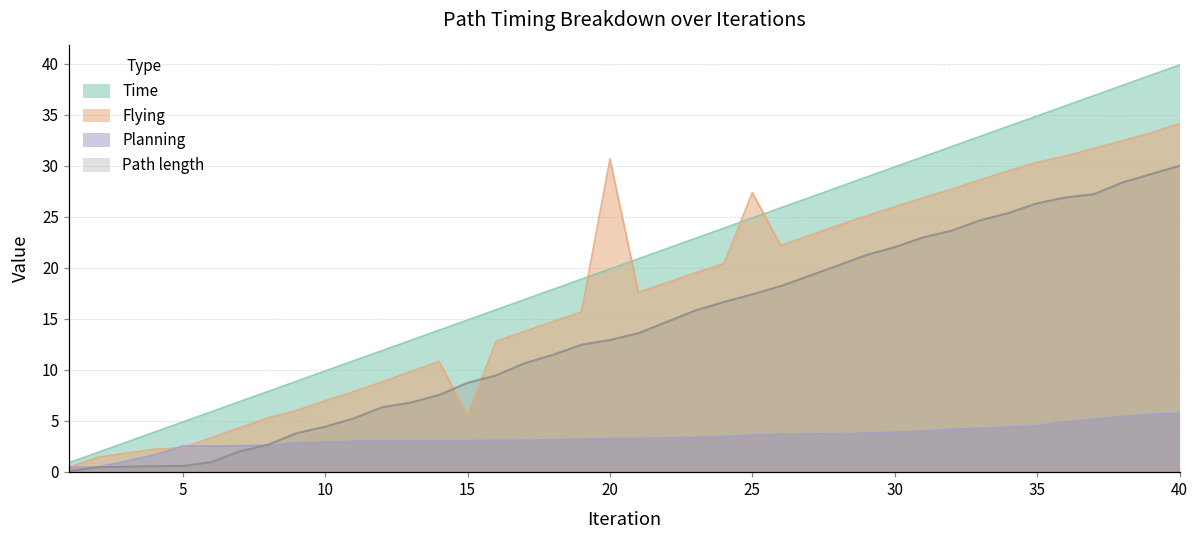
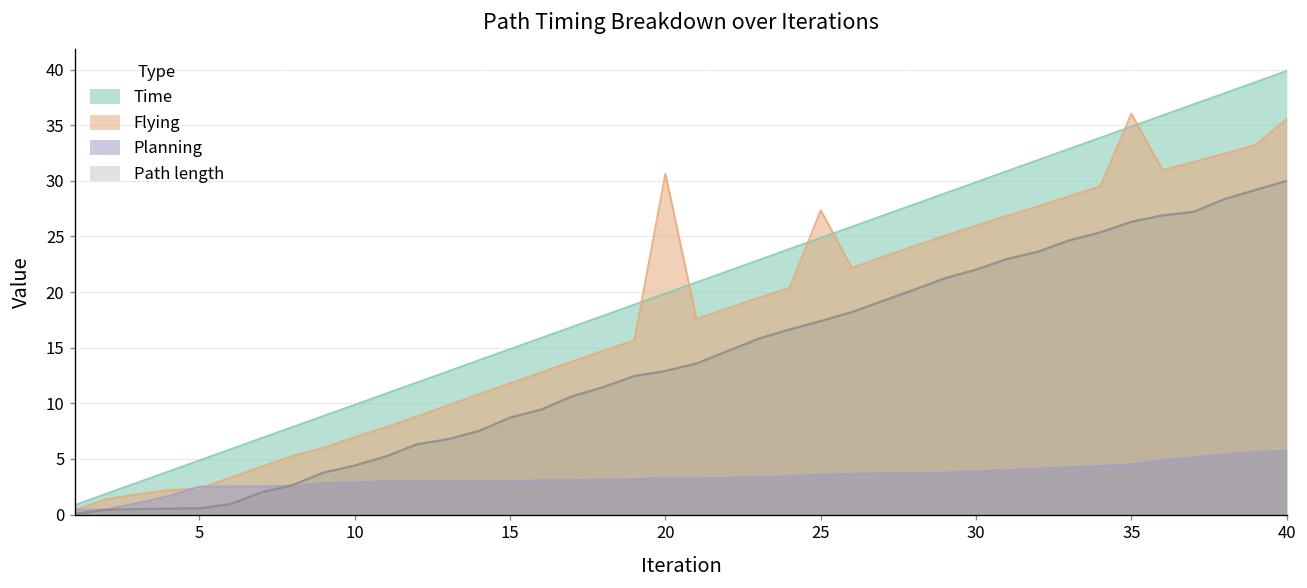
Flying, 15: 6 -> 12
Flying, 35: 30 -> 36
Flying, 40: 34 -> 36
